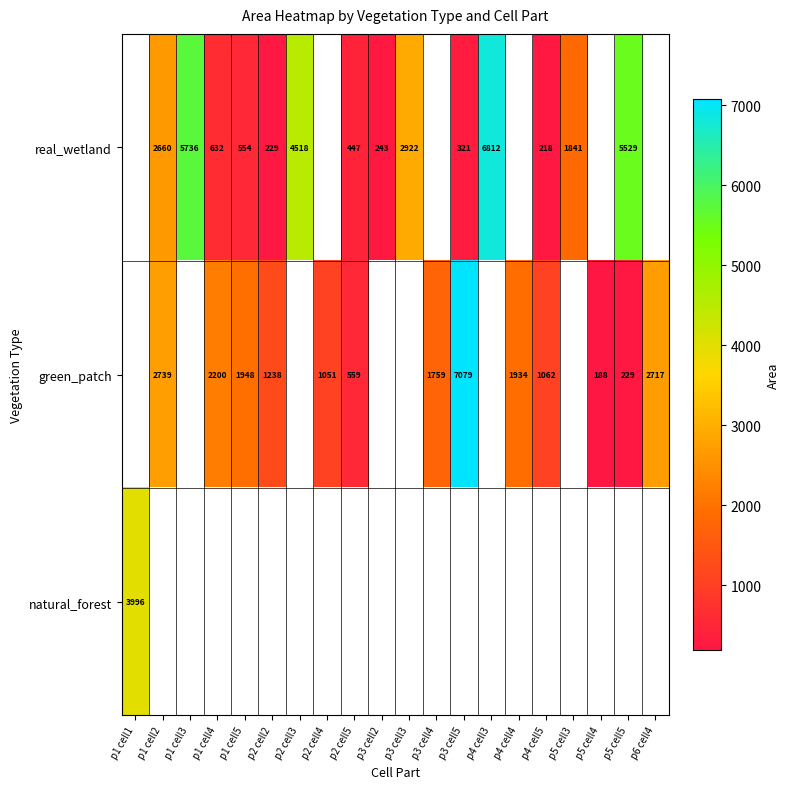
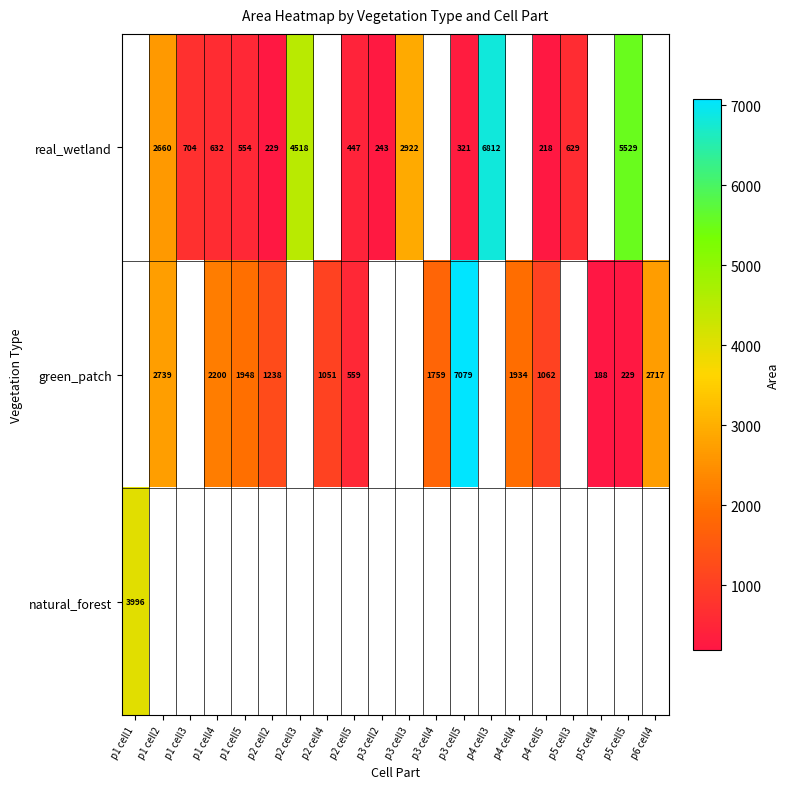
real_wetland, p1 cell3: 5736 -> 704
real_wetland, p5 cell3: 1841 -> 629
